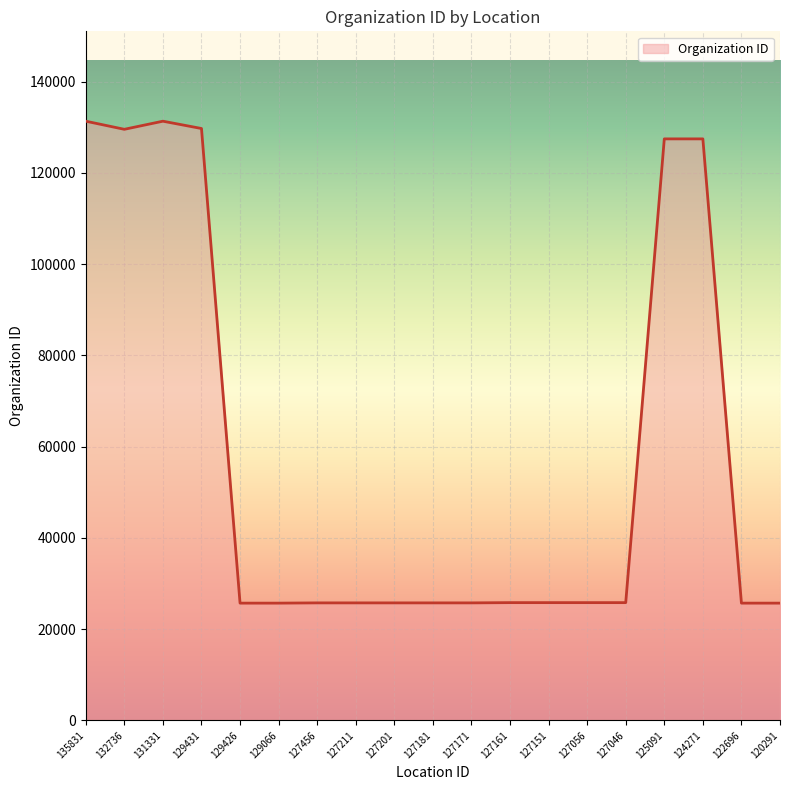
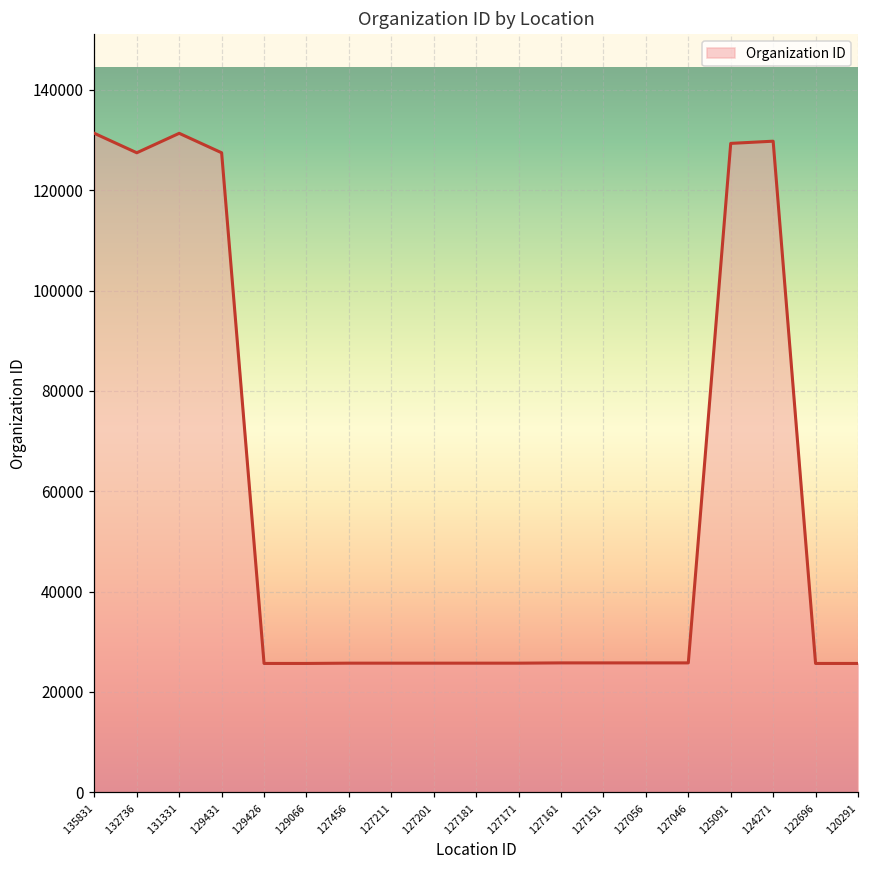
132736: 130000 -> 127000
129431: 130000 -> 127000
125091: 127000 -> 129000
124271: 127000 -> 130000
